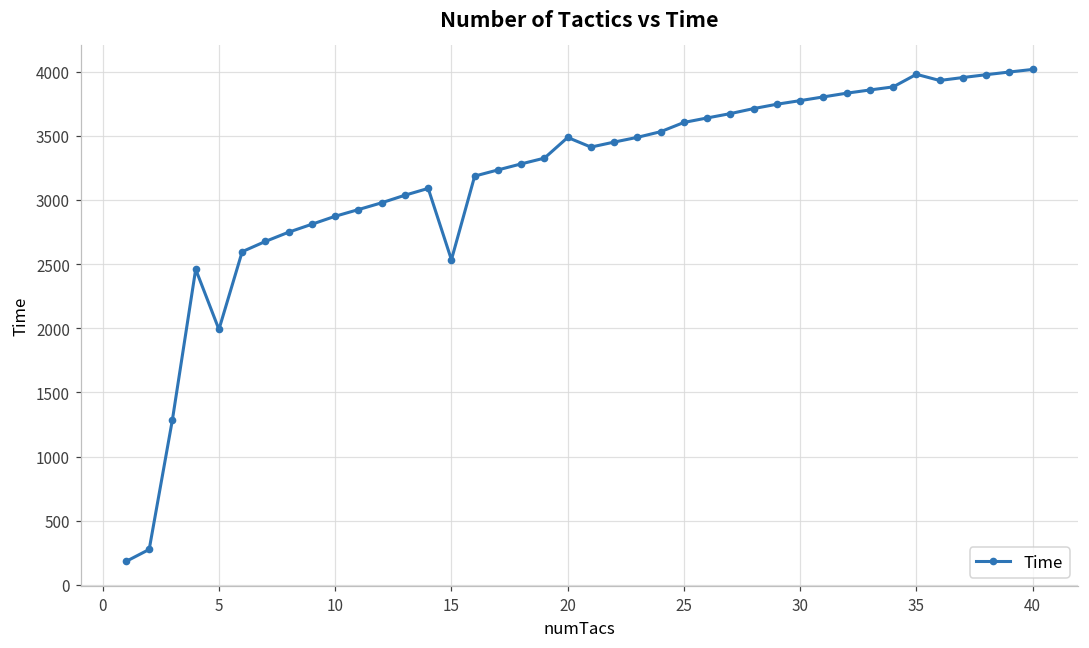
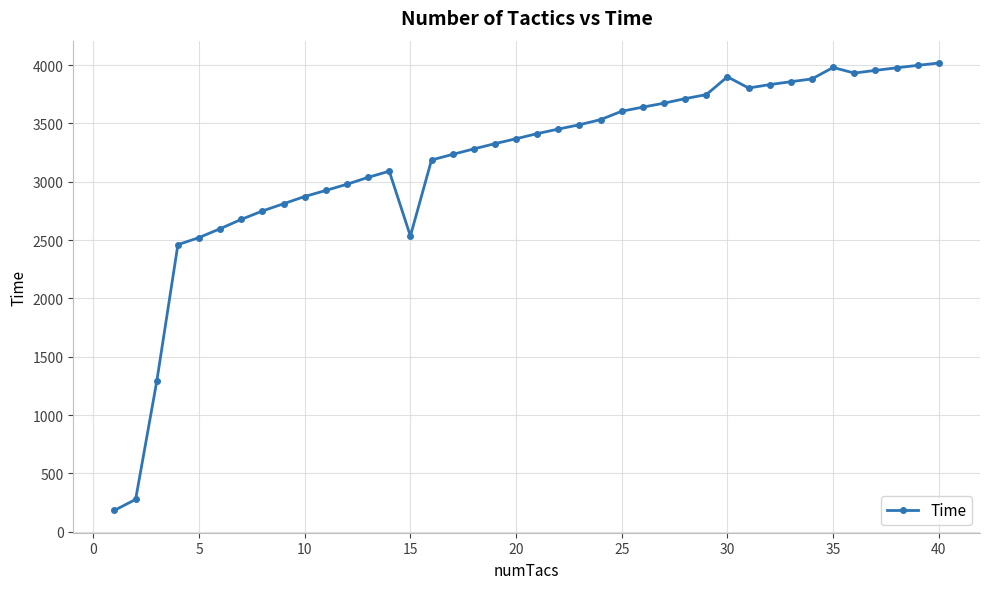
5: 1990 -> 2520
20: 3490 -> 3370
30: 3770 -> 3900
